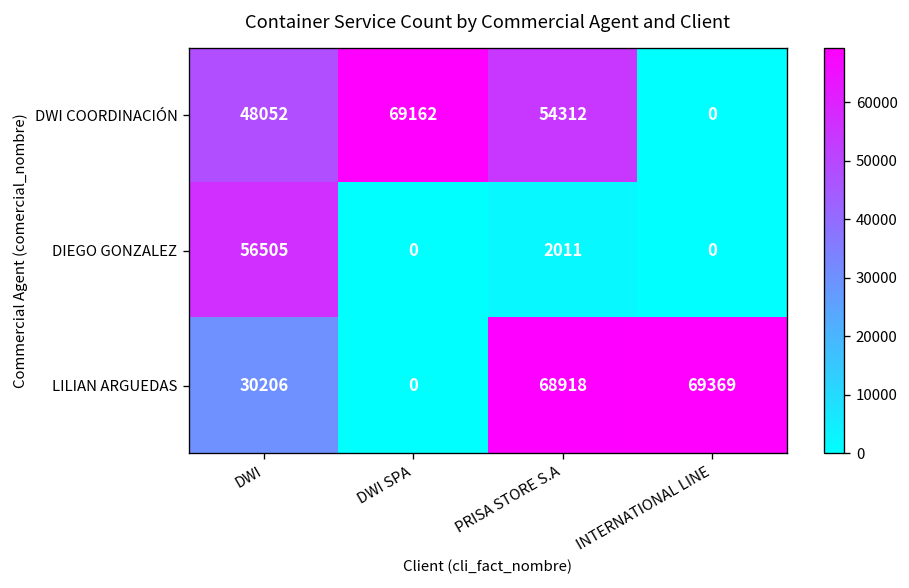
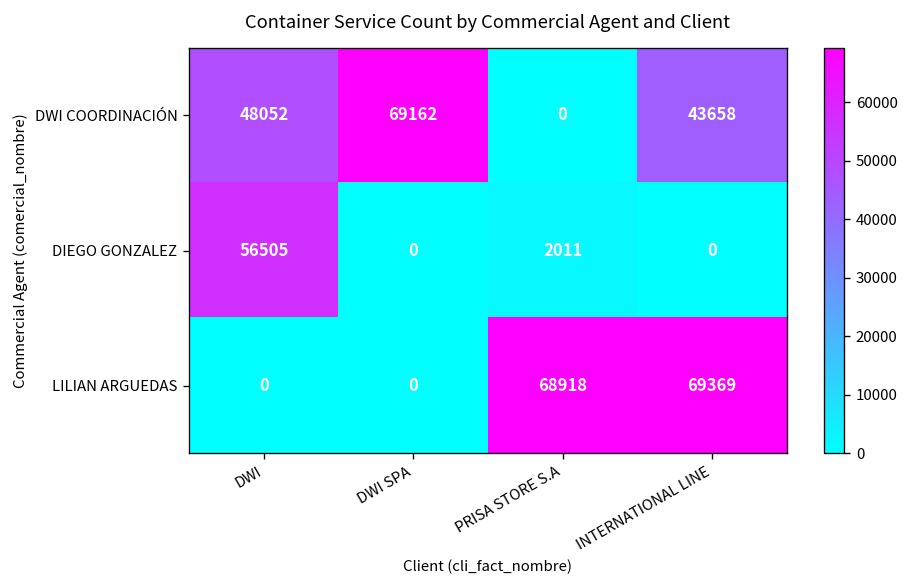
DWI COORDINACIÓN, PRISA STORE S.A: 54312 -> 0
DWI COORDINACIÓN, INTERNATIONAL LINE: 0 -> 43658
LILIAN ARGUEDAS, DWI: 30206 -> 0
